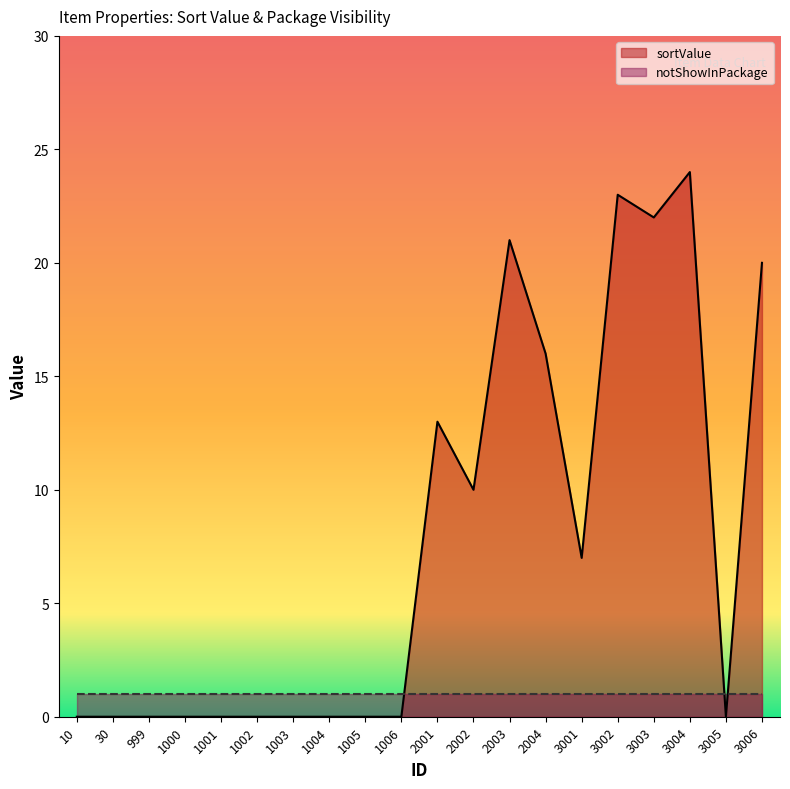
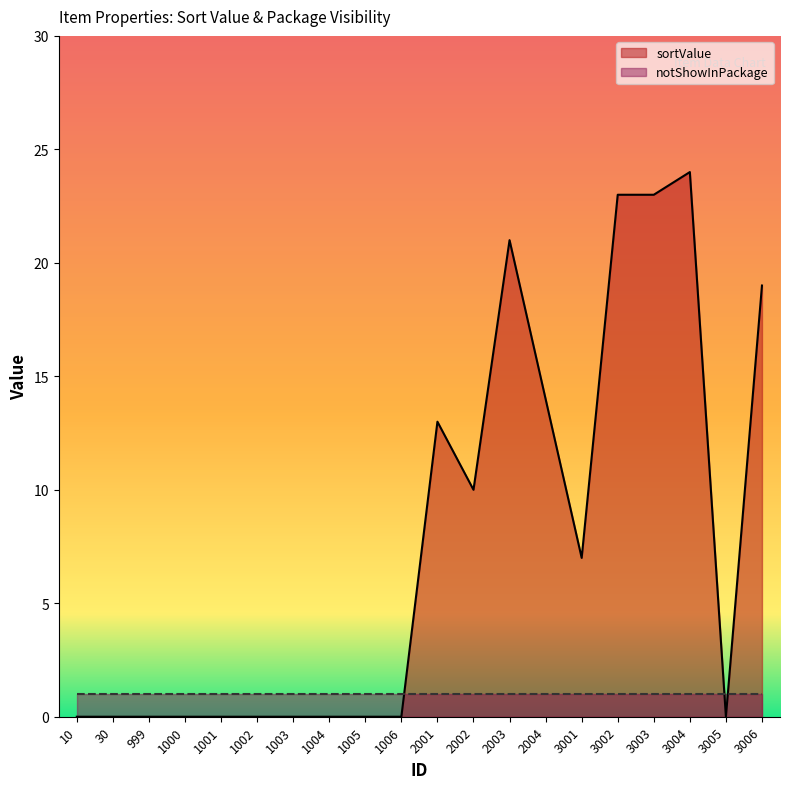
sortValue, 2004: 16 -> 14
sortValue, 3003: 22 -> 23
sortValue, 3006: 20 -> 19
